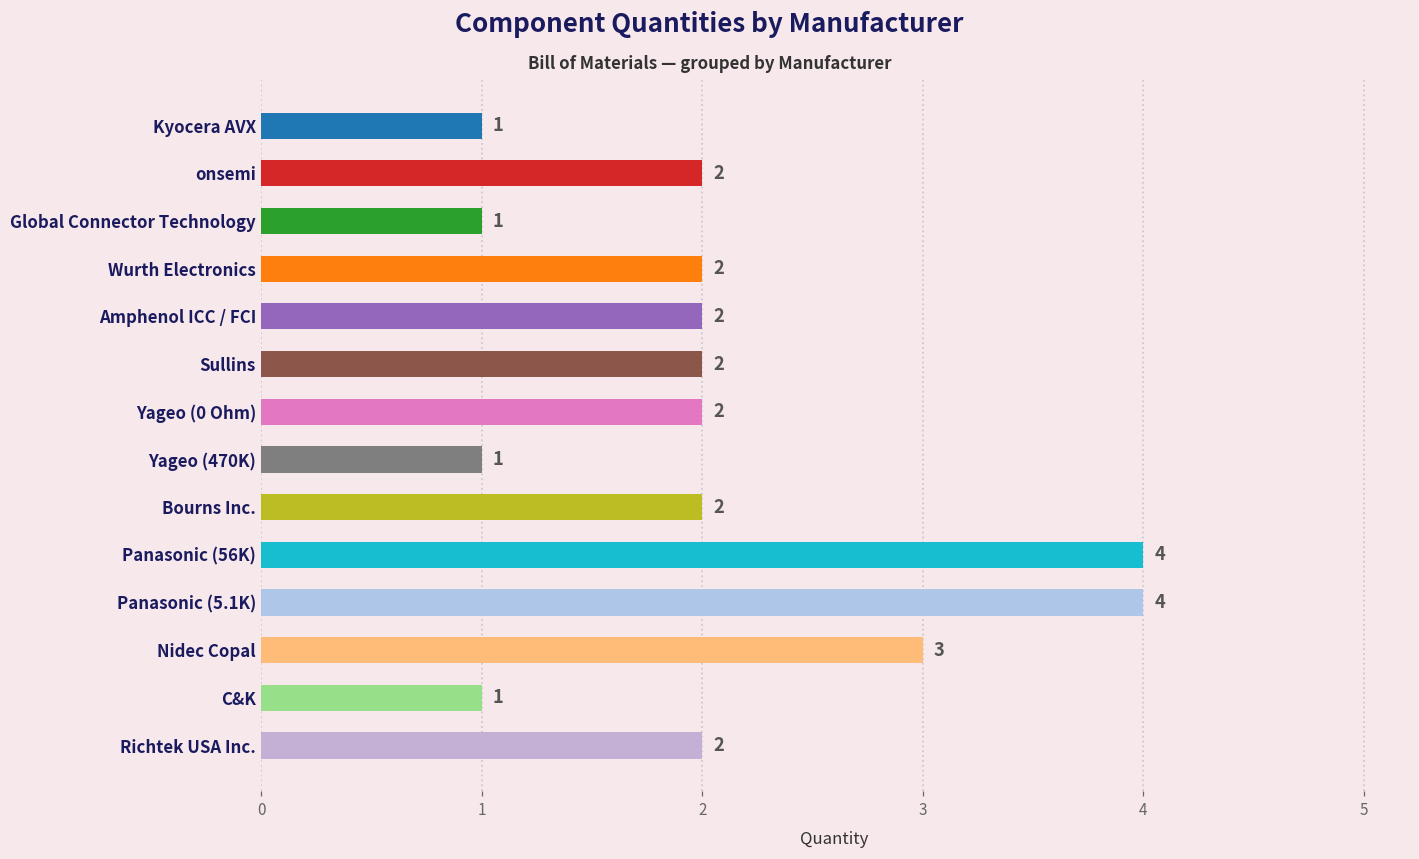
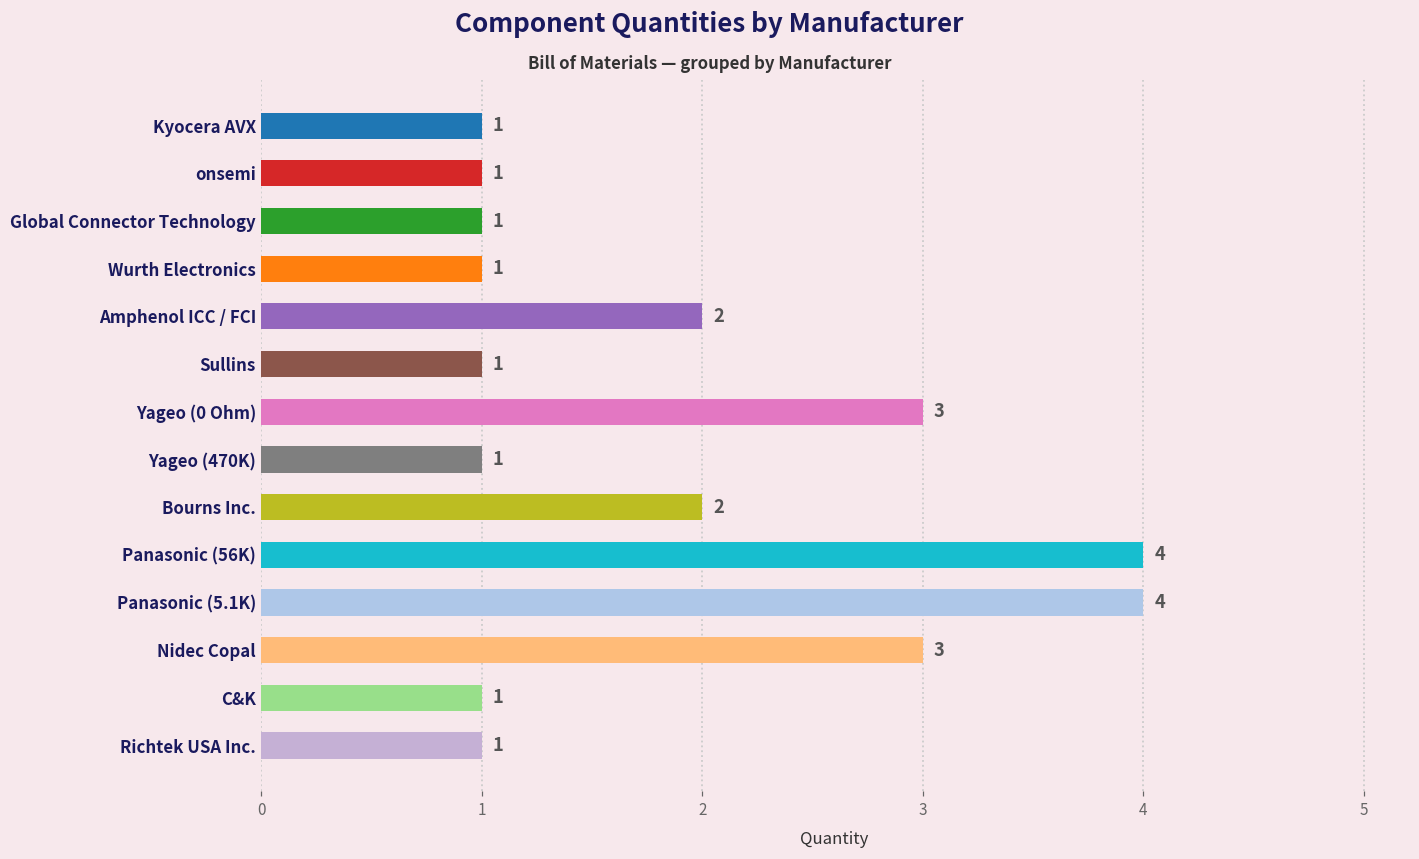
onsemi: 2 -> 1
Wurth Electronics: 2 -> 1
Sullins: 2 -> 1
Yageo (0 Ohm): 2 -> 3
Richtek USA Inc.: 2 -> 1
